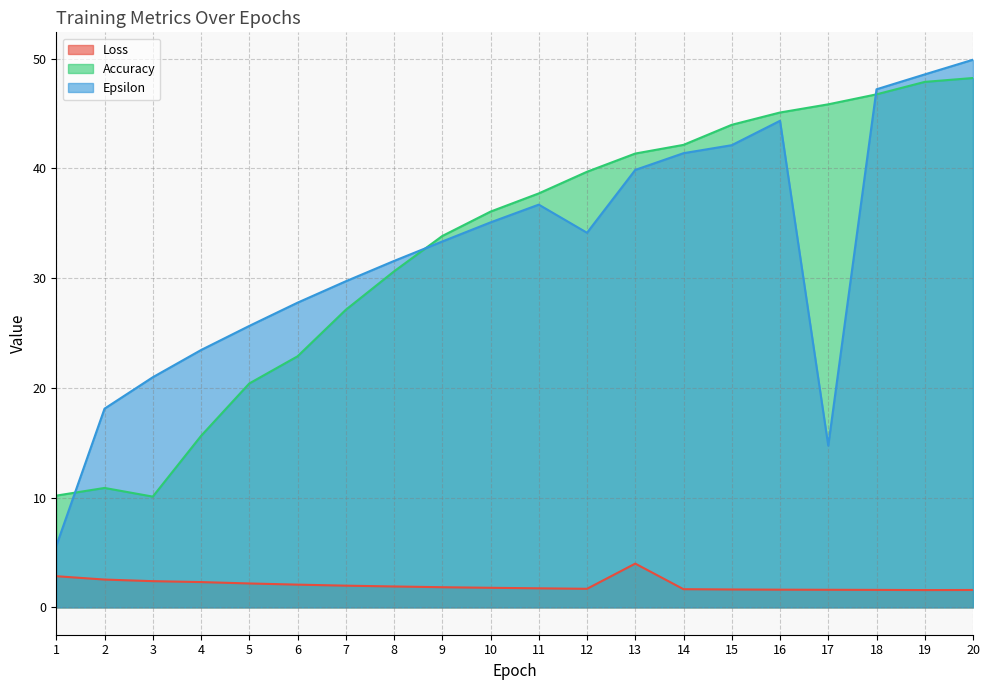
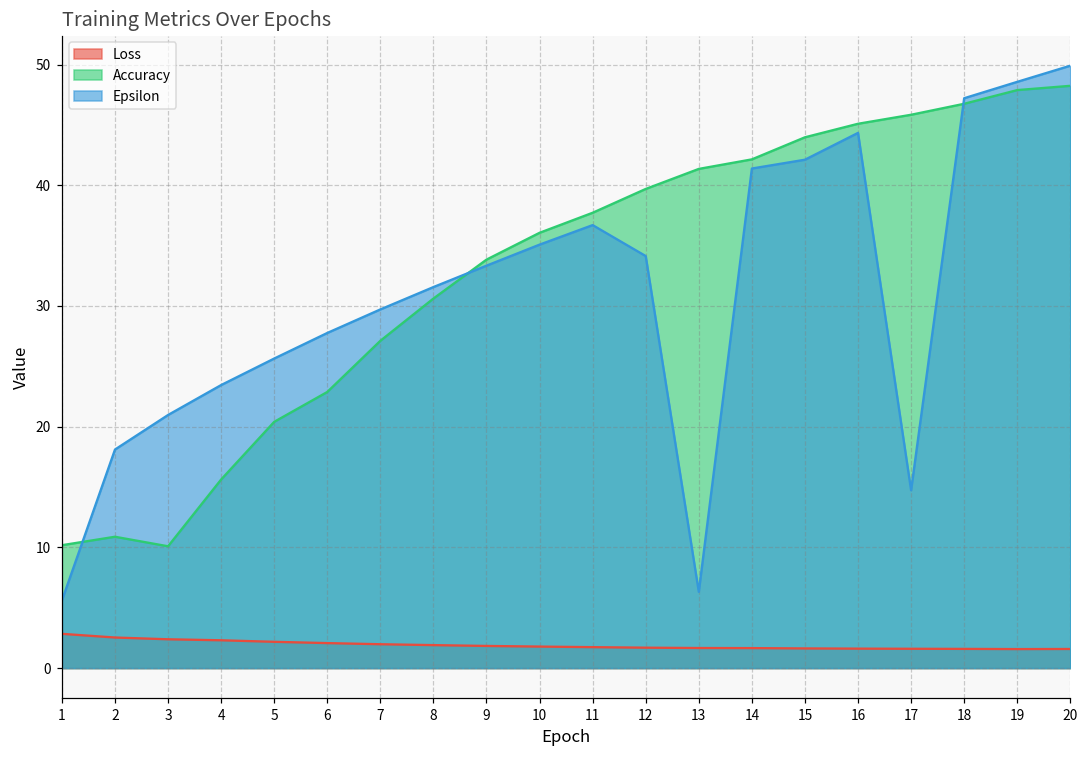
Loss, 13: 4.0 -> 1.7
Epsilon, 13: 39.9 -> 6.3
